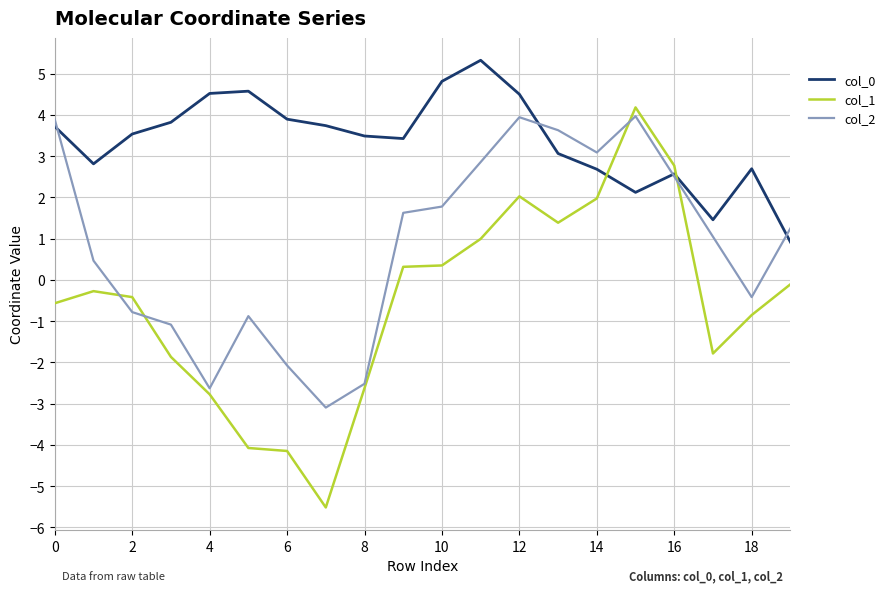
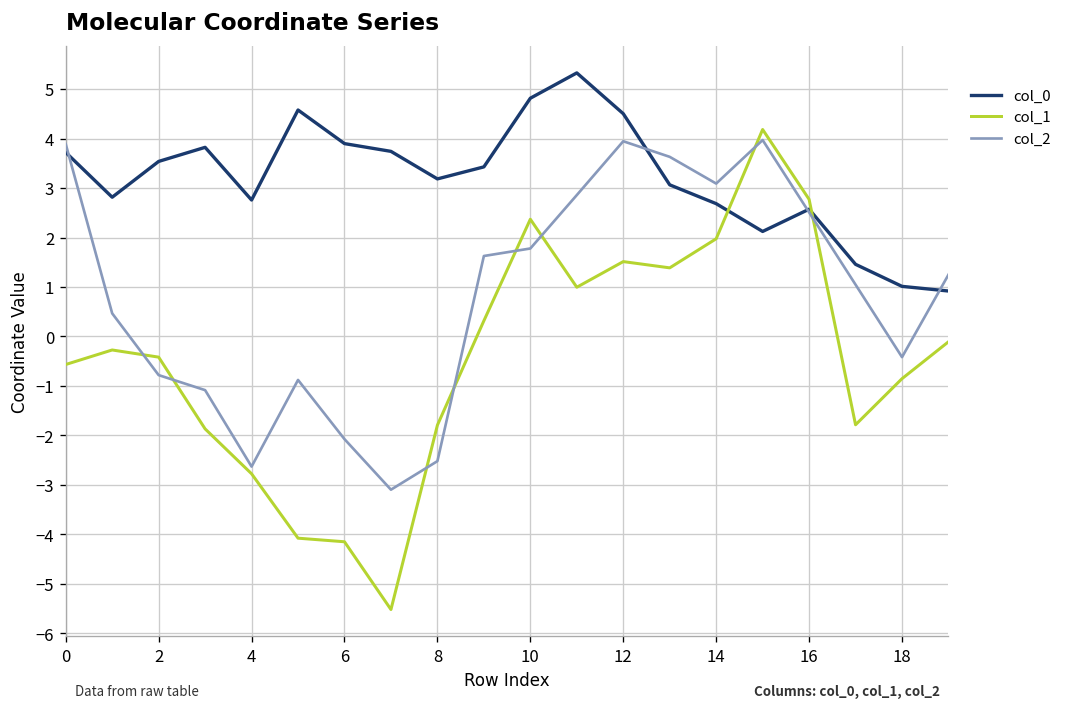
col_0, 4: 4.5 -> 2.8
col_0, 8: 3.5 -> 3.2
col_1, 8: -2.6 -> -1.8
col_1, 10: 0.4 -> 2.4
col_1, 12: 2.0 -> 1.5
col_0, 18: 2.7 -> 1.0
